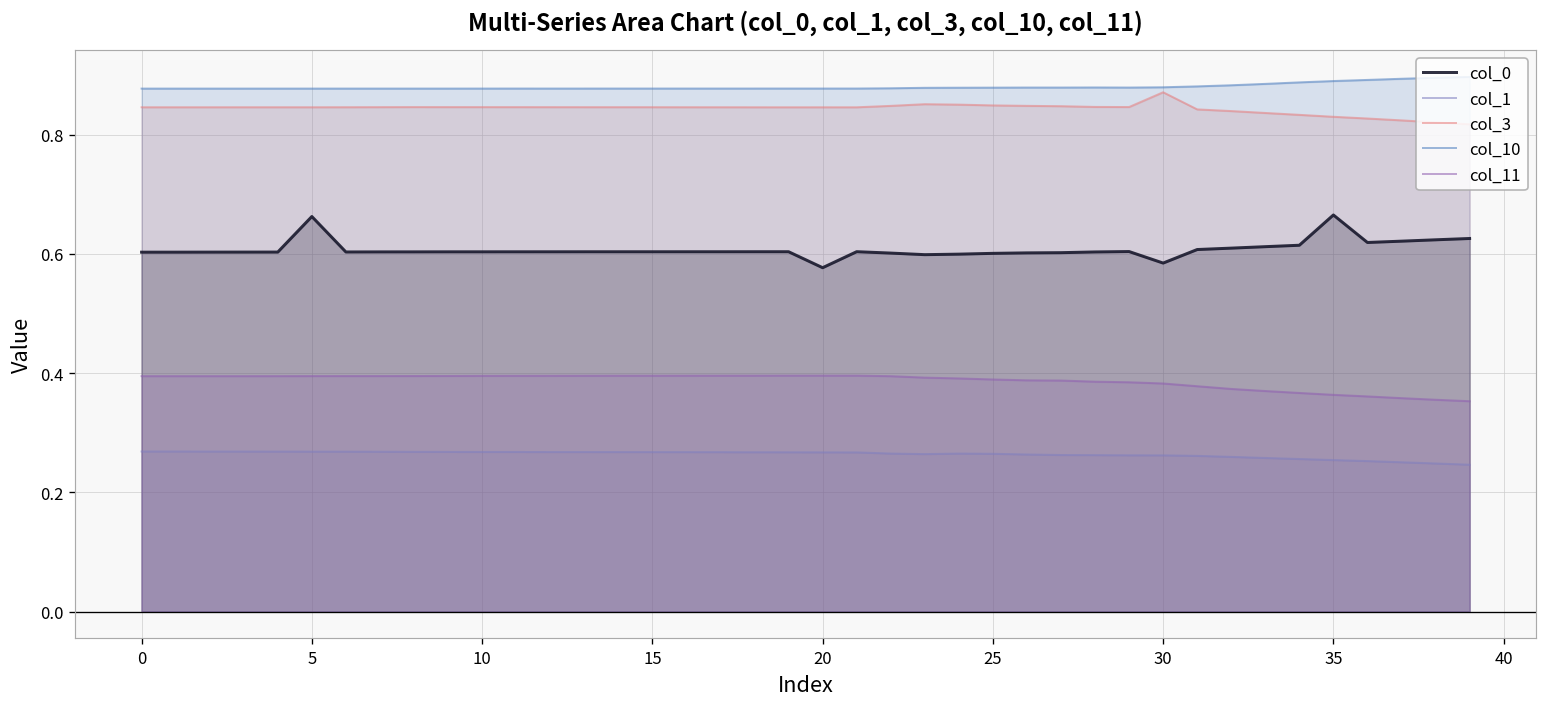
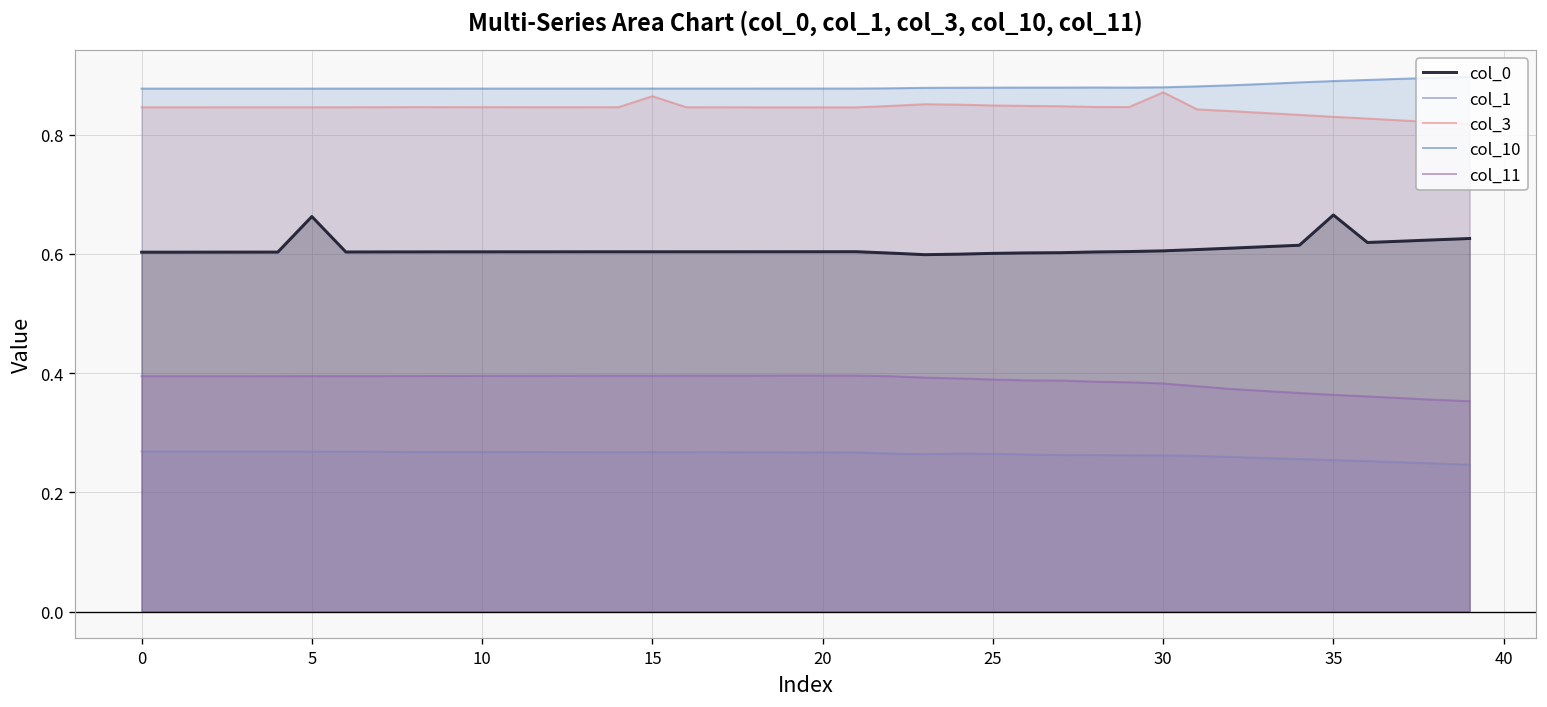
col_3, 15: 0.85 -> 0.86
col_0, 20: 0.58 -> 0.60
col_0, 30: 0.58 -> 0.61
